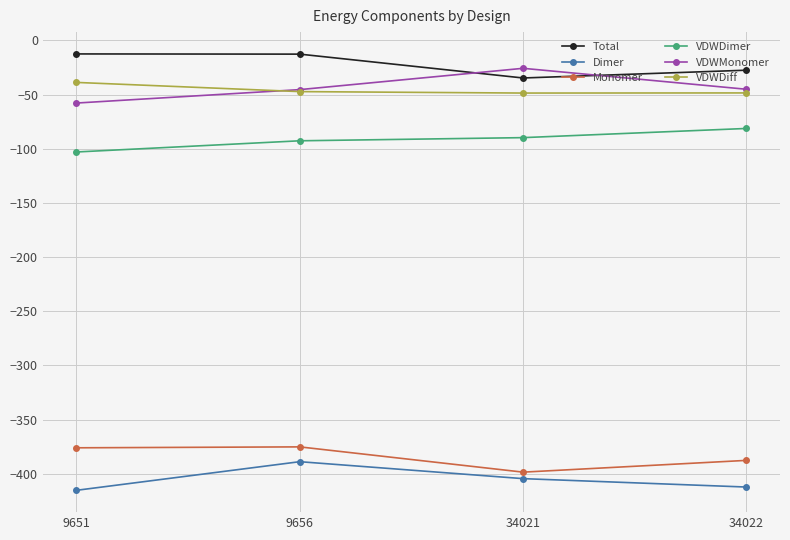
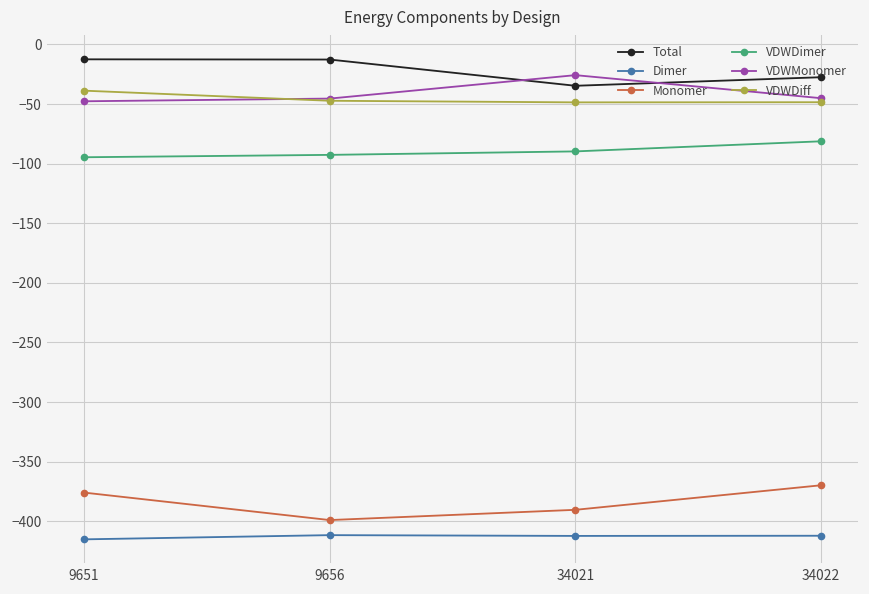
VDWDimer, 9651: -103 -> -95
VDWMonomer, 9651: -58 -> -48
Dimer, 9656: -389 -> -412
Monomer, 9656: -375 -> -399
Dimer, 34021: -404 -> -412
Monomer, 34021: -398 -> -390
Monomer, 34022: -388 -> -370
